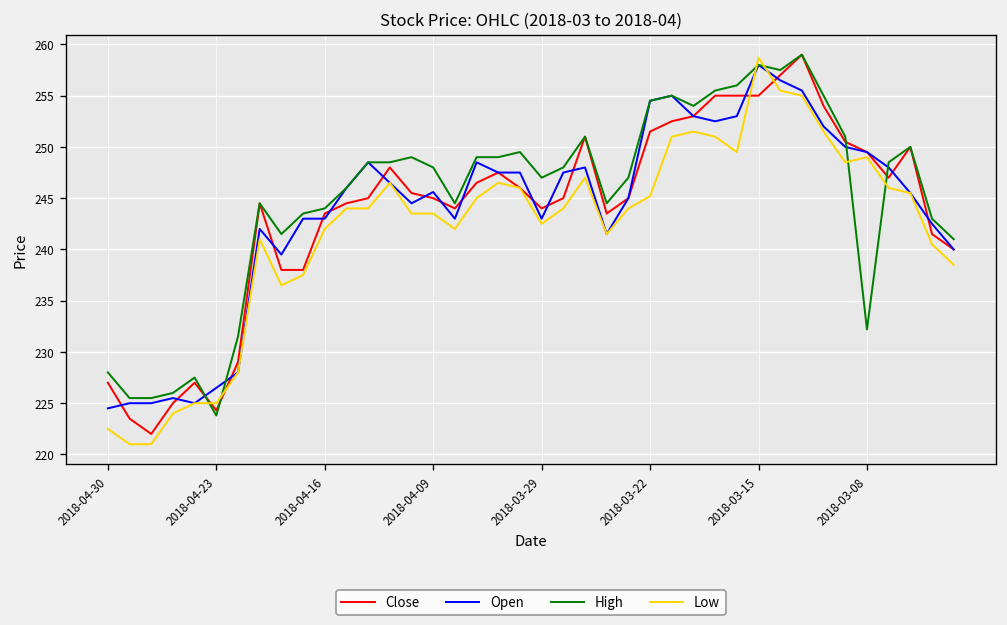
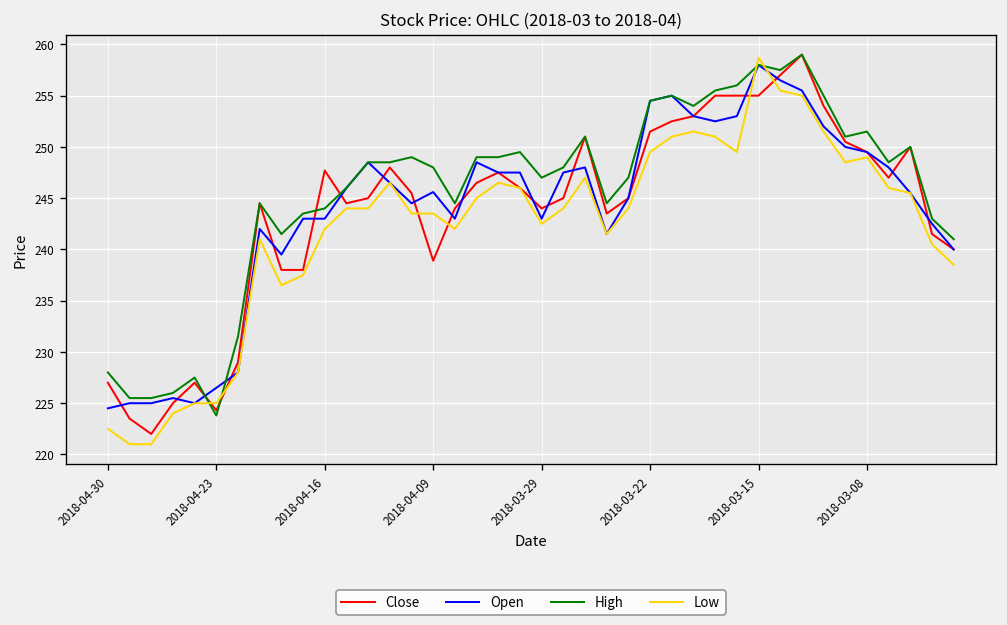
Close, 2018-04-16: 244 -> 248
Close, 2018-04-09: 245 -> 239
Low, 2018-03-22: 245 -> 250
High, 2018-03-08: 232 -> 252
